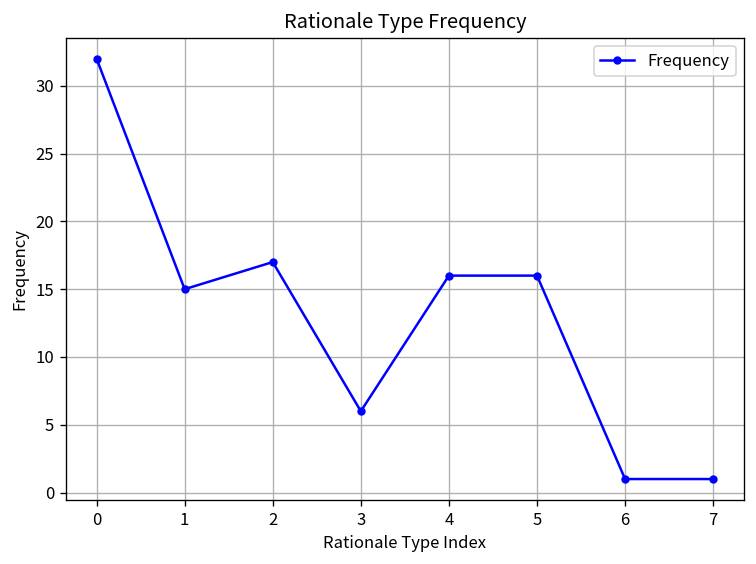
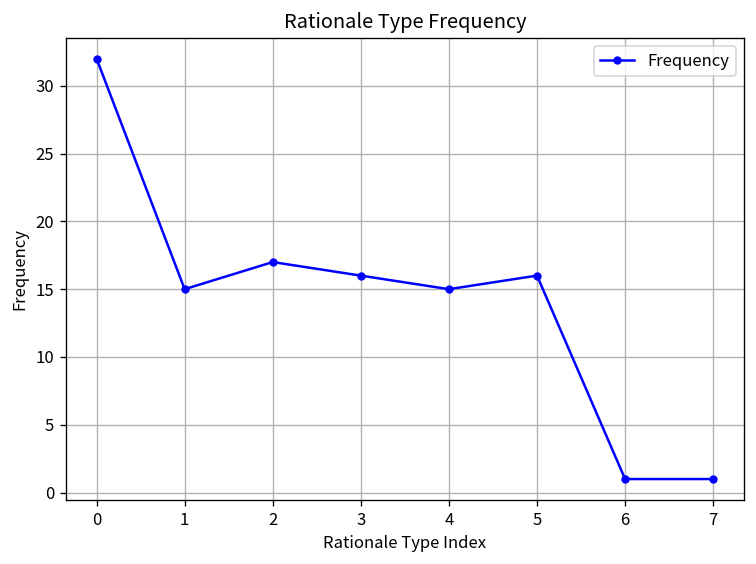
3: 6 -> 16
4: 16 -> 15
